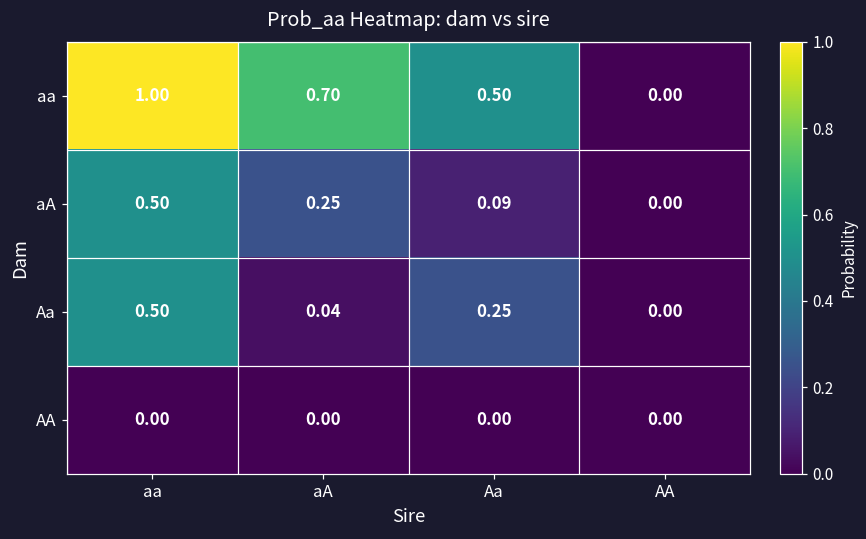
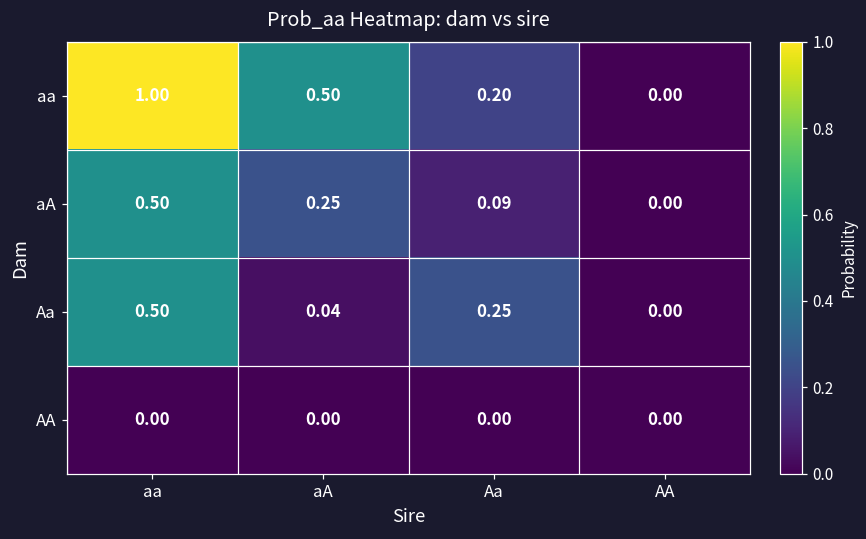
aa, aA: 0.70 -> 0.50
aa, Aa: 0.50 -> 0.20
